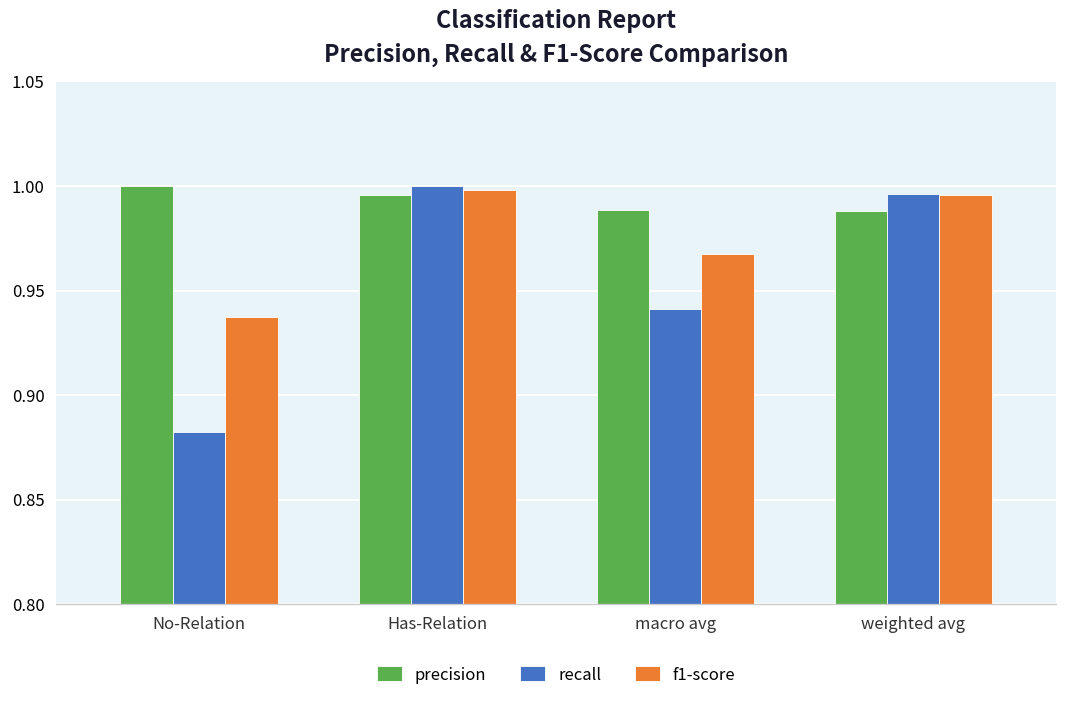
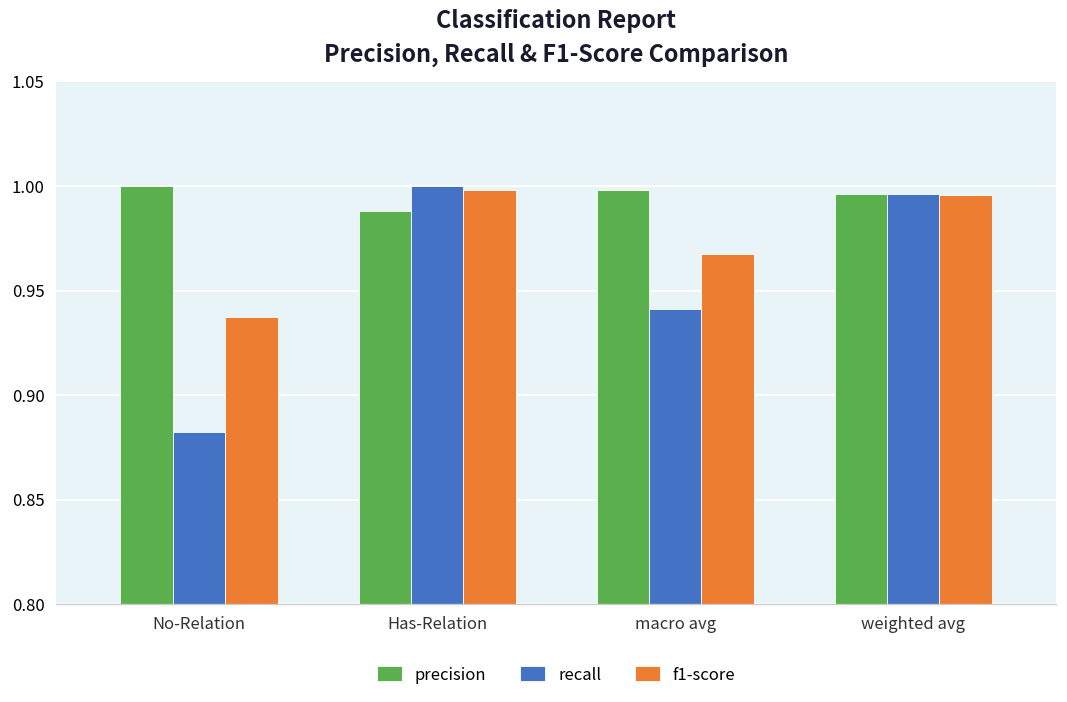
precision, Has-Relation: 0.996 -> 0.988
precision, macro avg: 0.988 -> 0.998
precision, weighted avg: 0.988 -> 0.996
